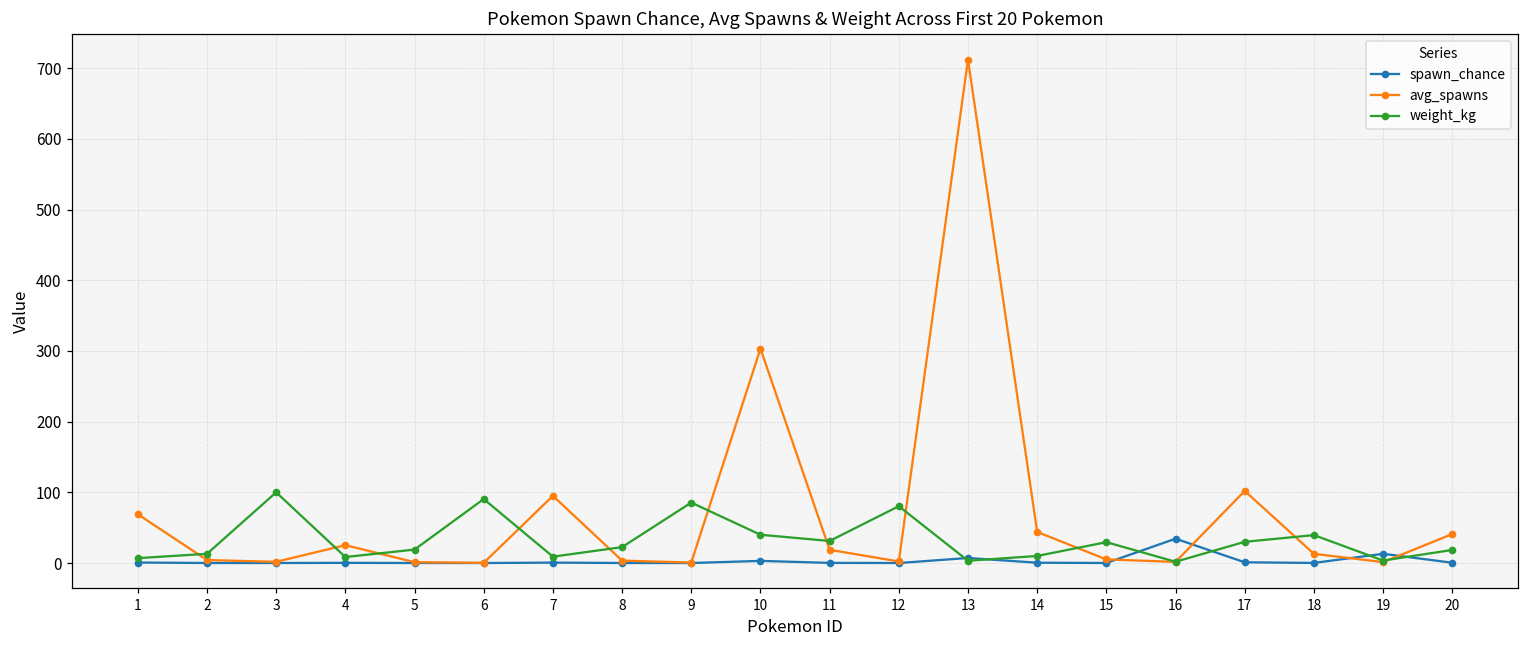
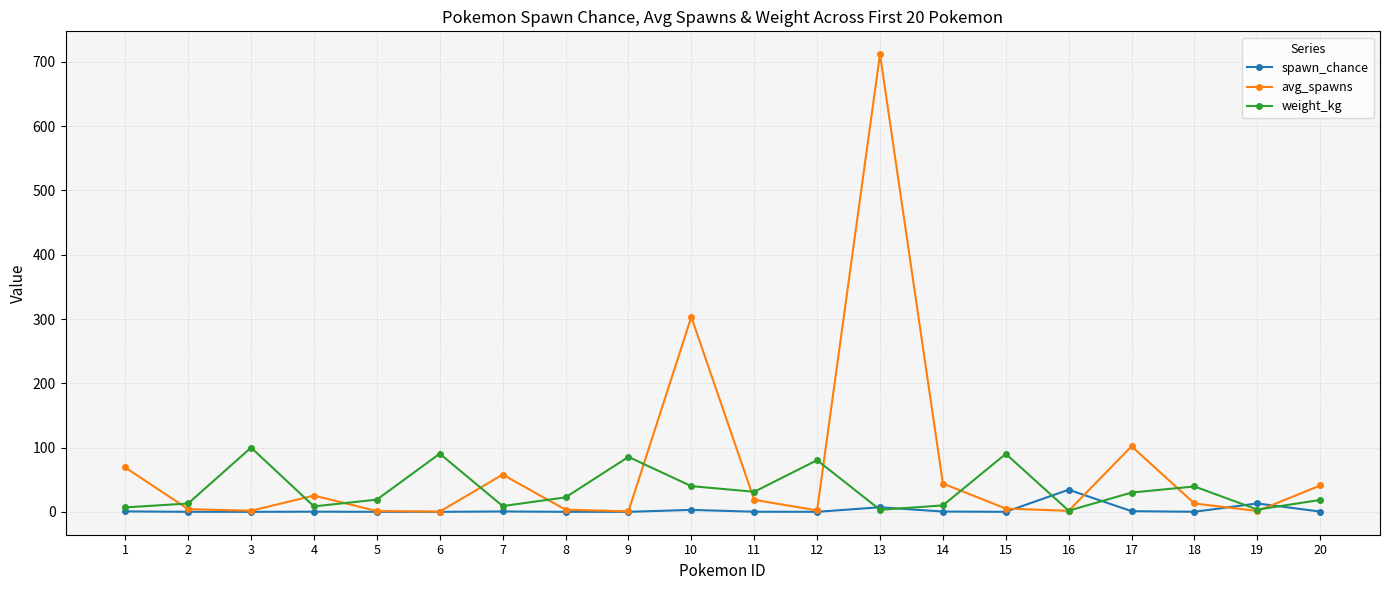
avg_spawns, 7: 100 -> 60
weight_kg, 15: 30 -> 90
